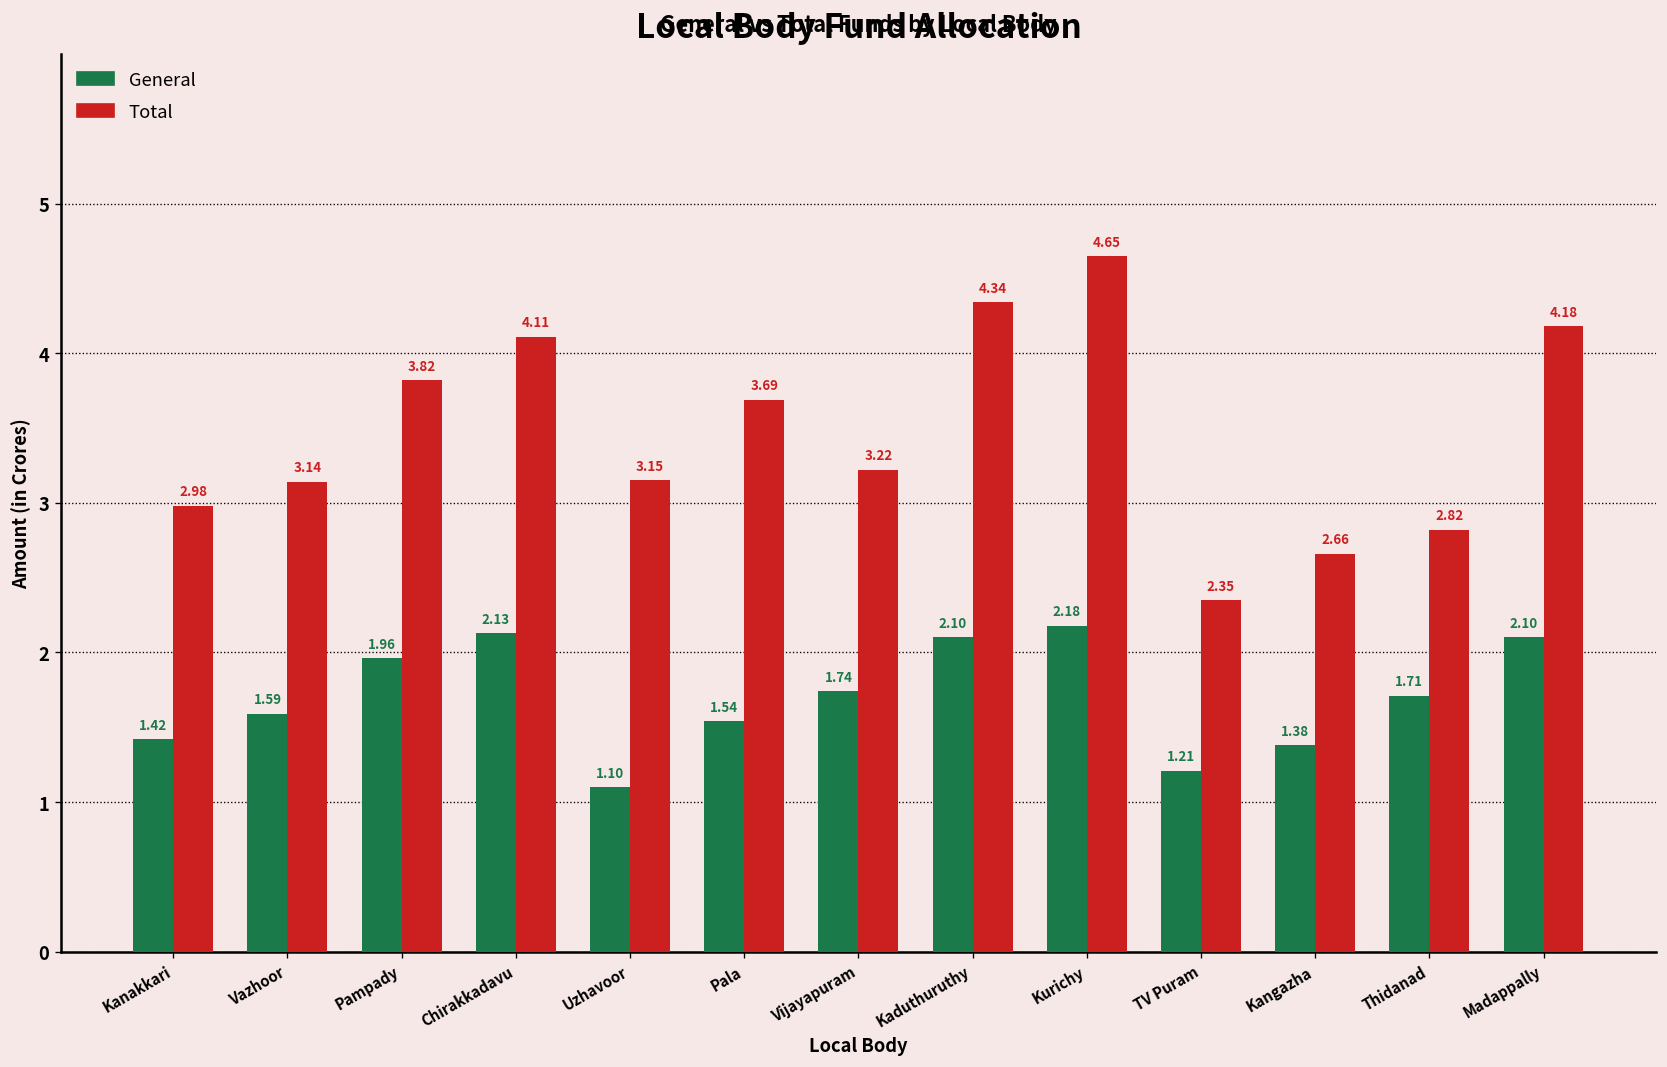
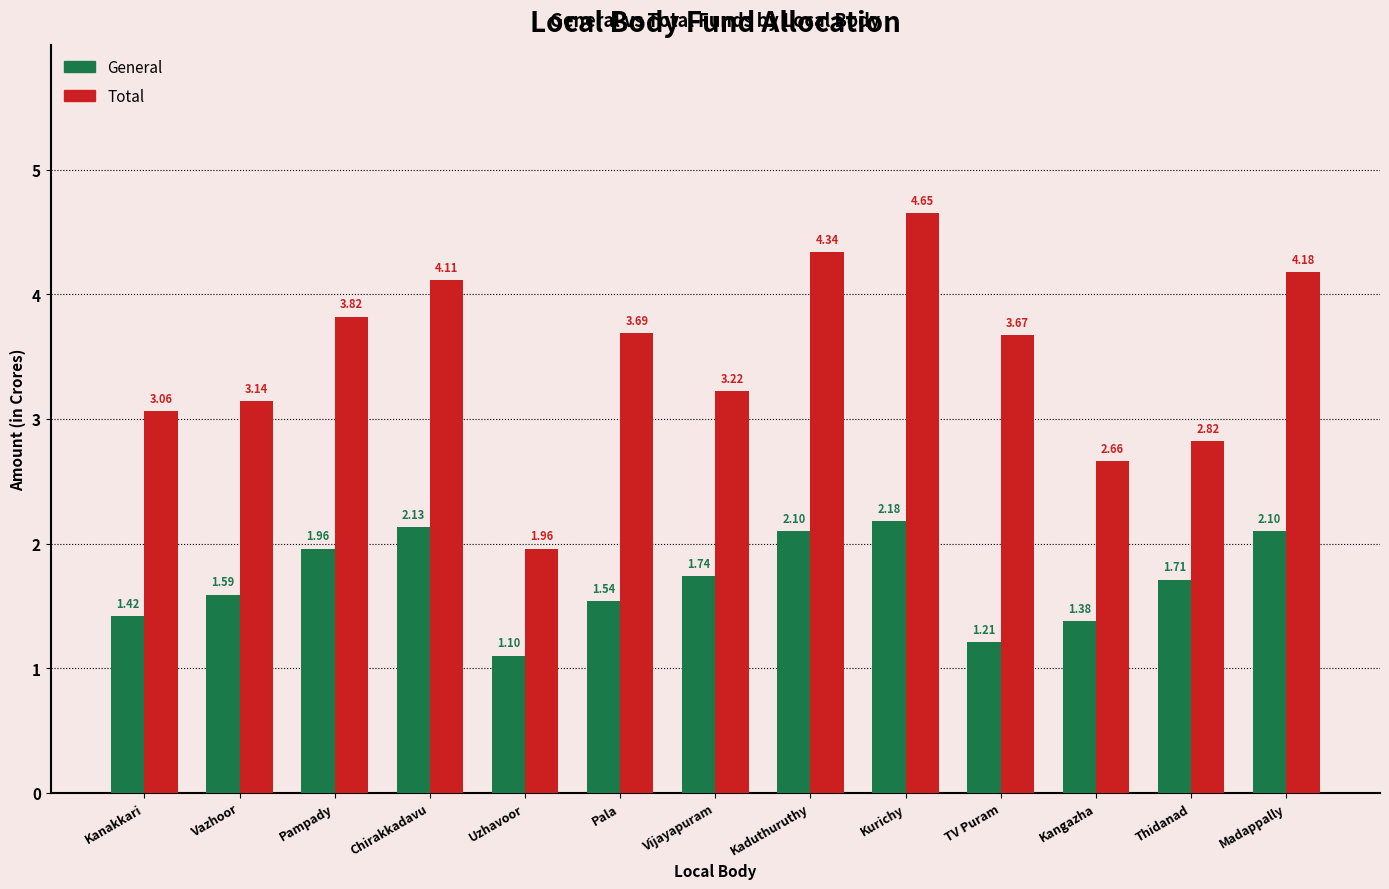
Total, Kanakkari: 2.98 -> 3.06
Total, Uzhavoor: 3.15 -> 1.96
Total, TV Puram: 2.35 -> 3.67
